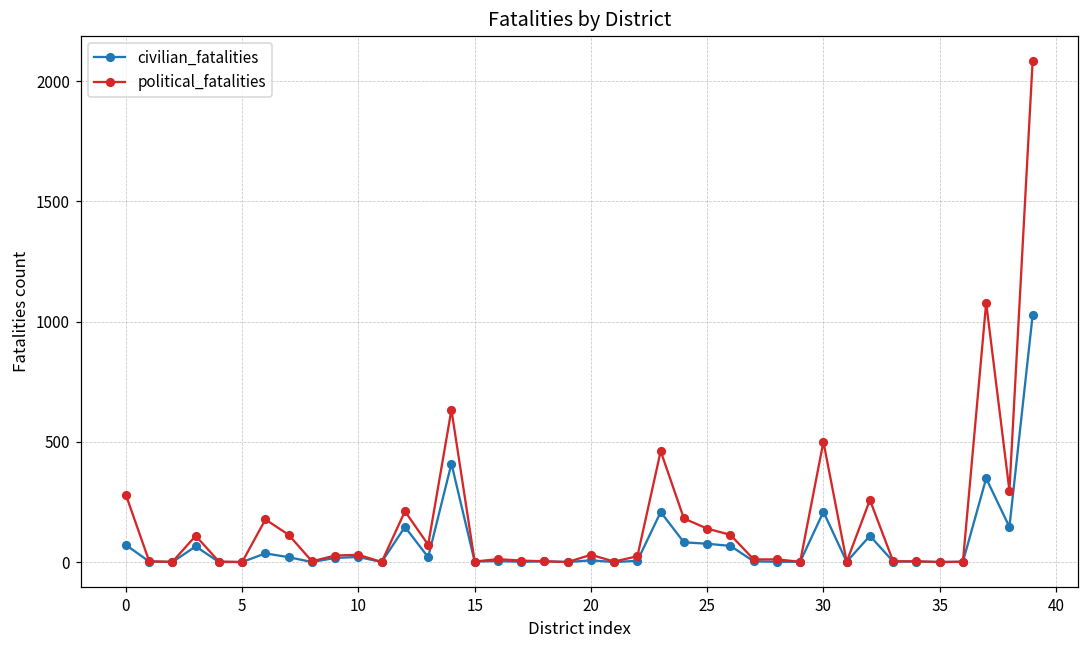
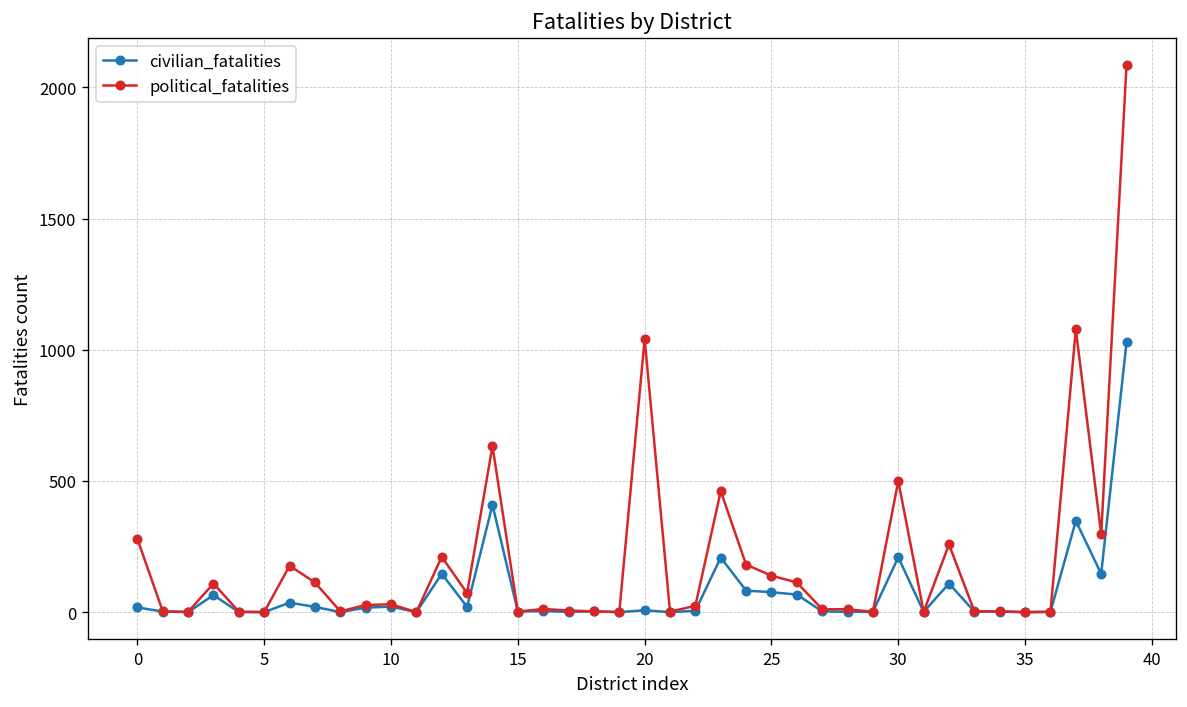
civilian_fatalities, 0: 70 -> 20
political_fatalities, 20: 30 -> 1040
